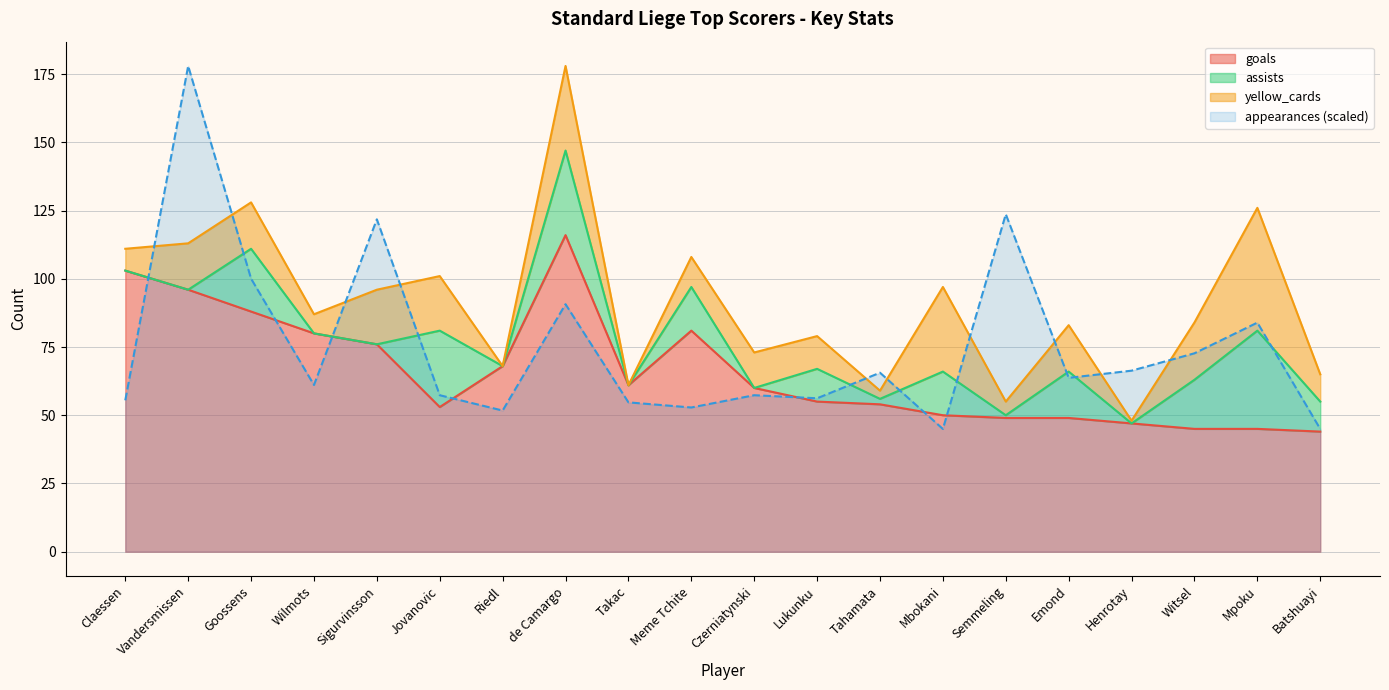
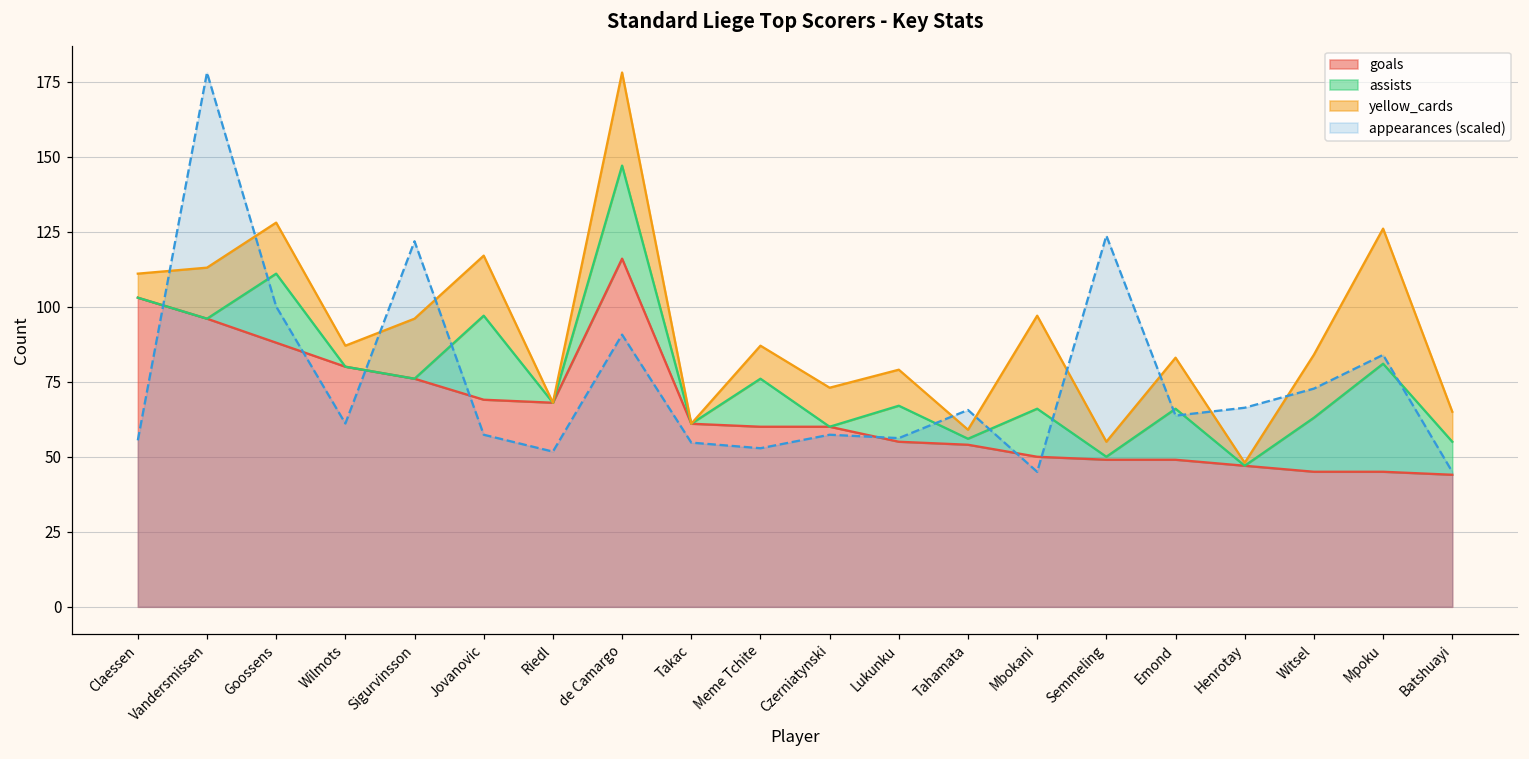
goals, Jovanovic: 53 -> 69
goals, Meme Tchite: 81 -> 60
